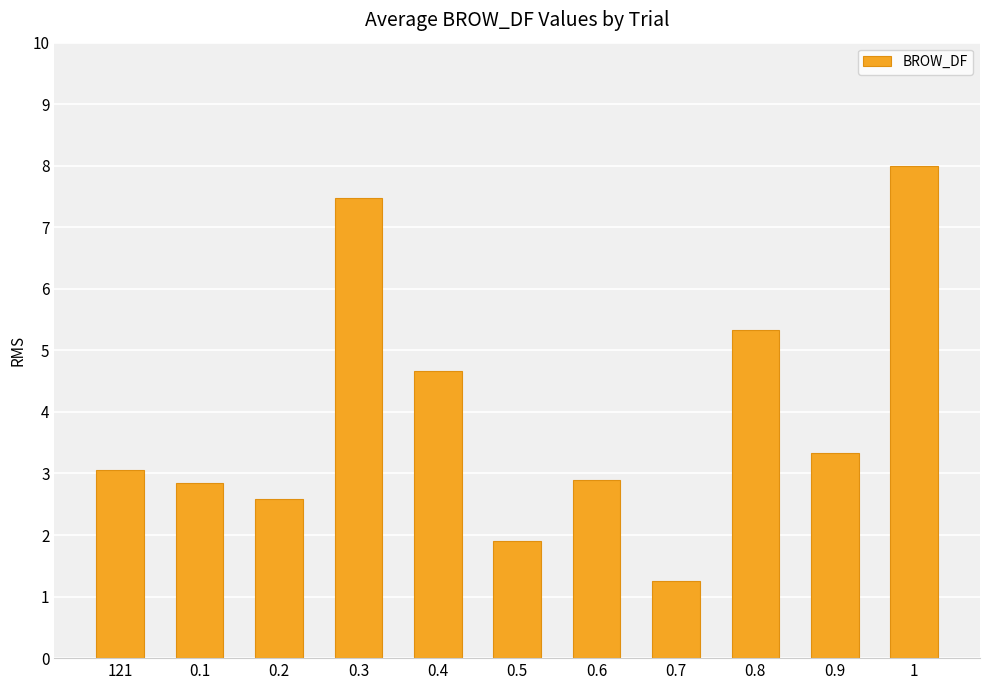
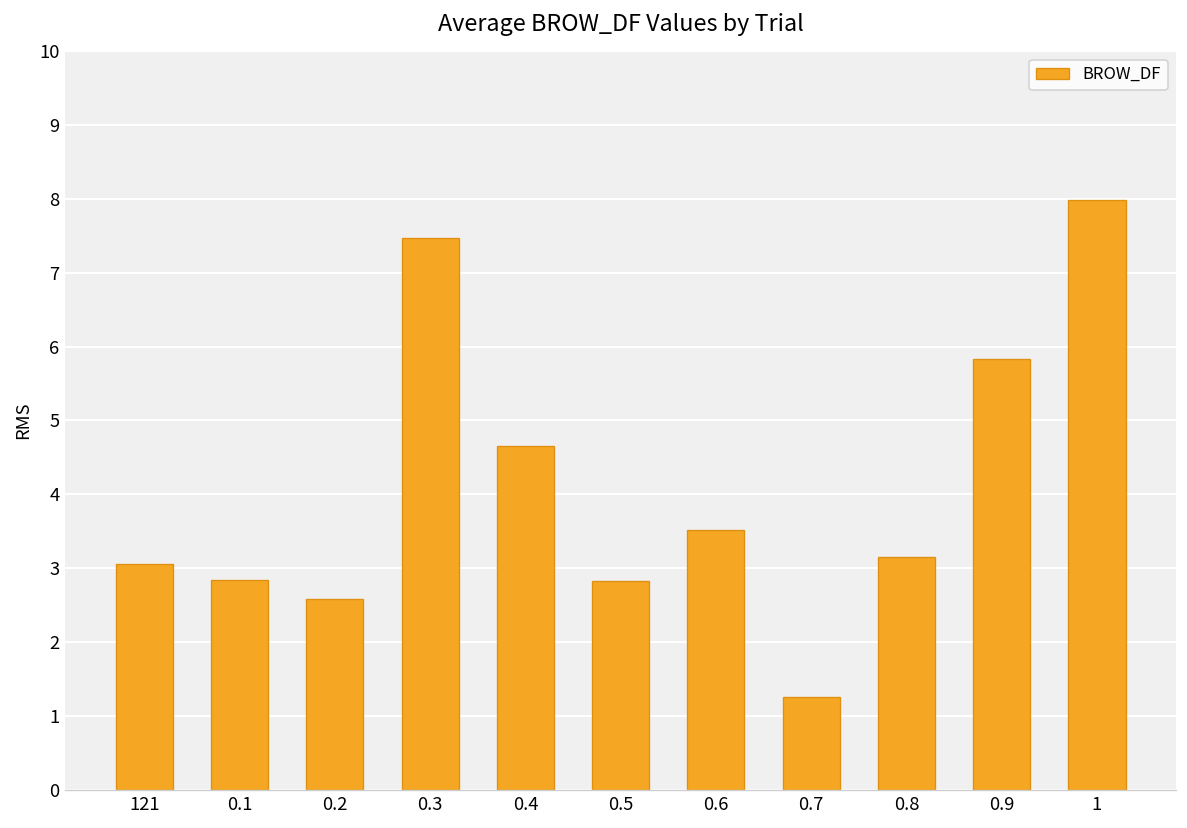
0.5: 1.9 -> 2.8
0.6: 2.9 -> 3.5
0.8: 5.3 -> 3.1
0.9: 3.3 -> 5.8
